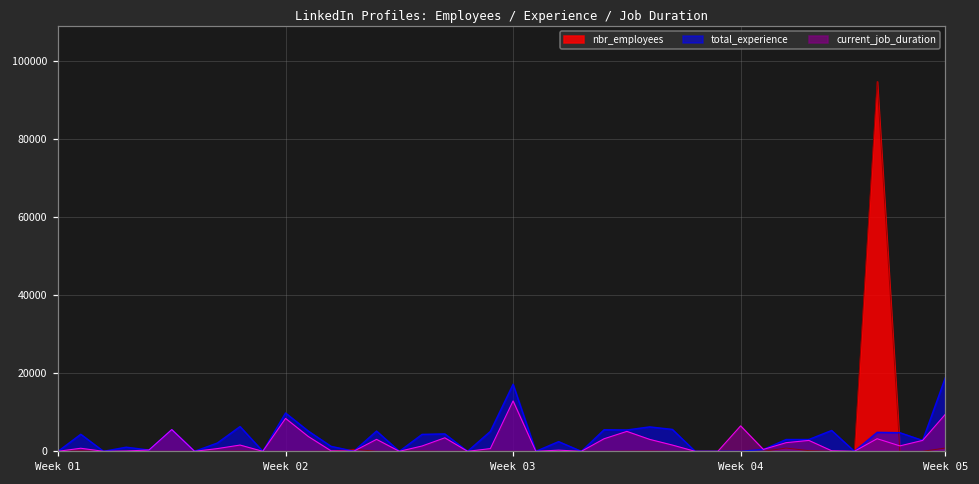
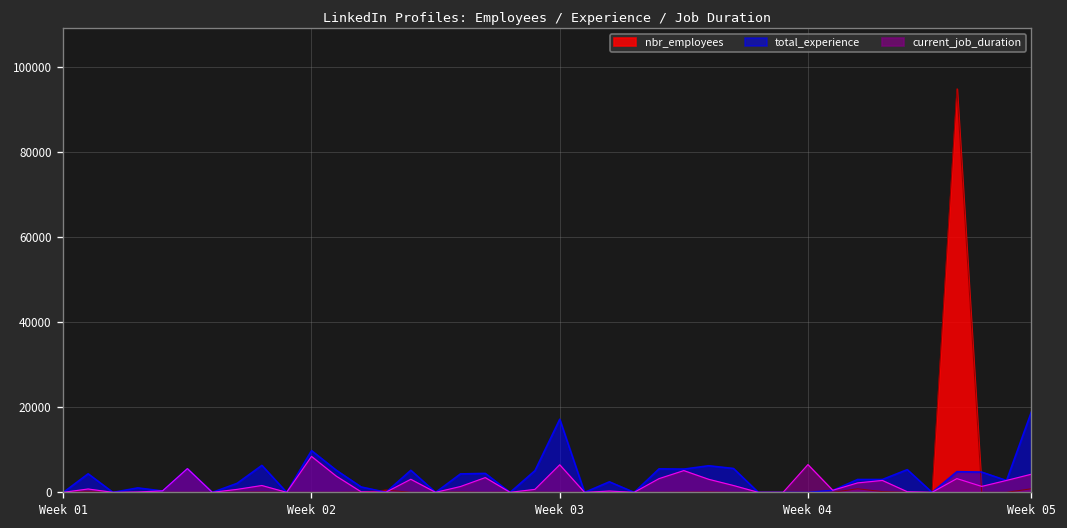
current_job_duration, Week 03: 13000 -> 6000
current_job_duration, Week 05: 10000 -> 4000
